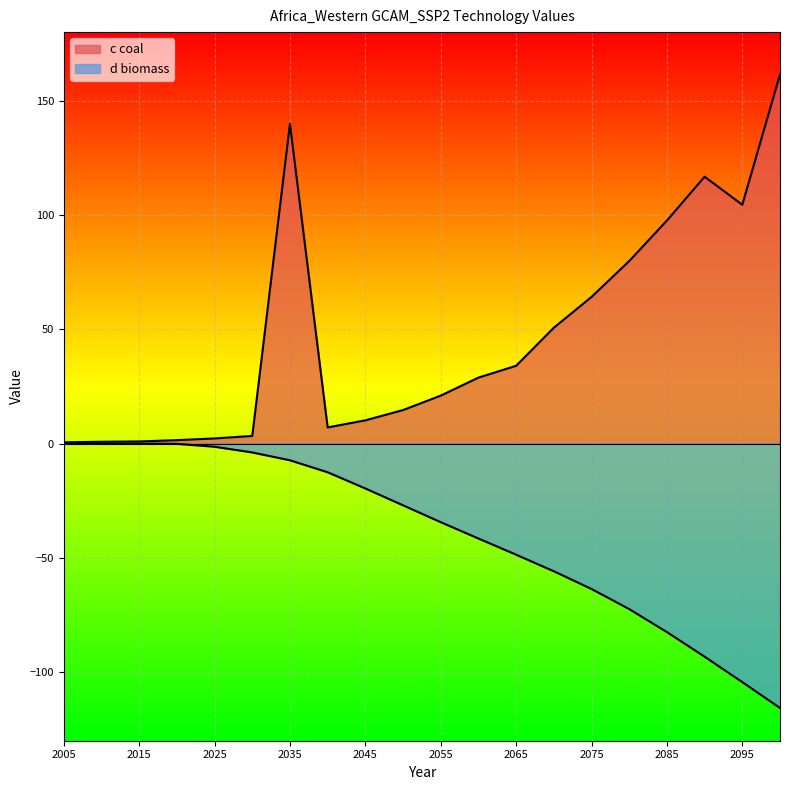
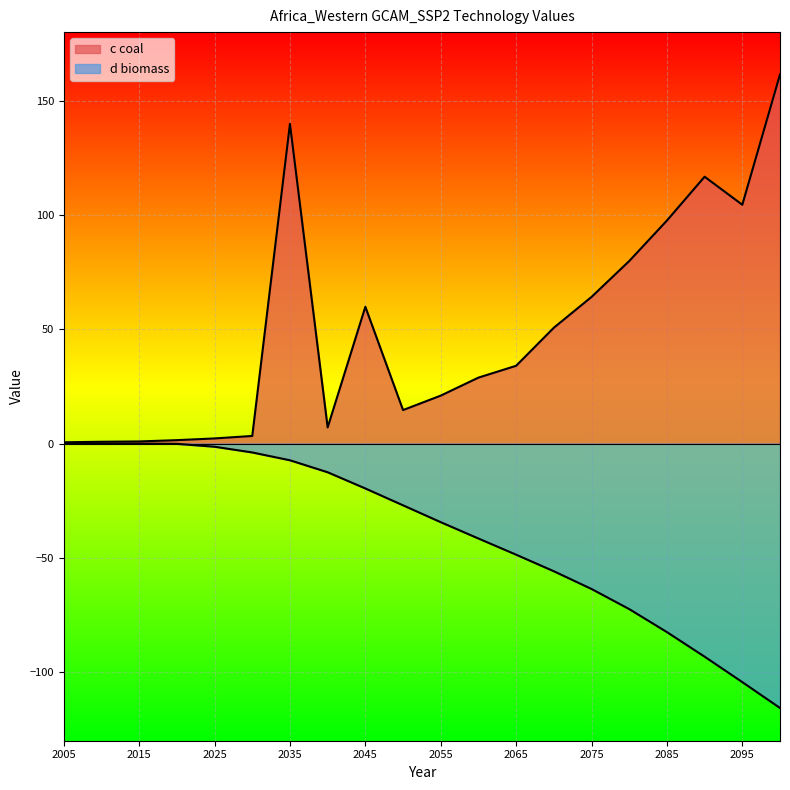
c coal, 2045: 10 -> 60
